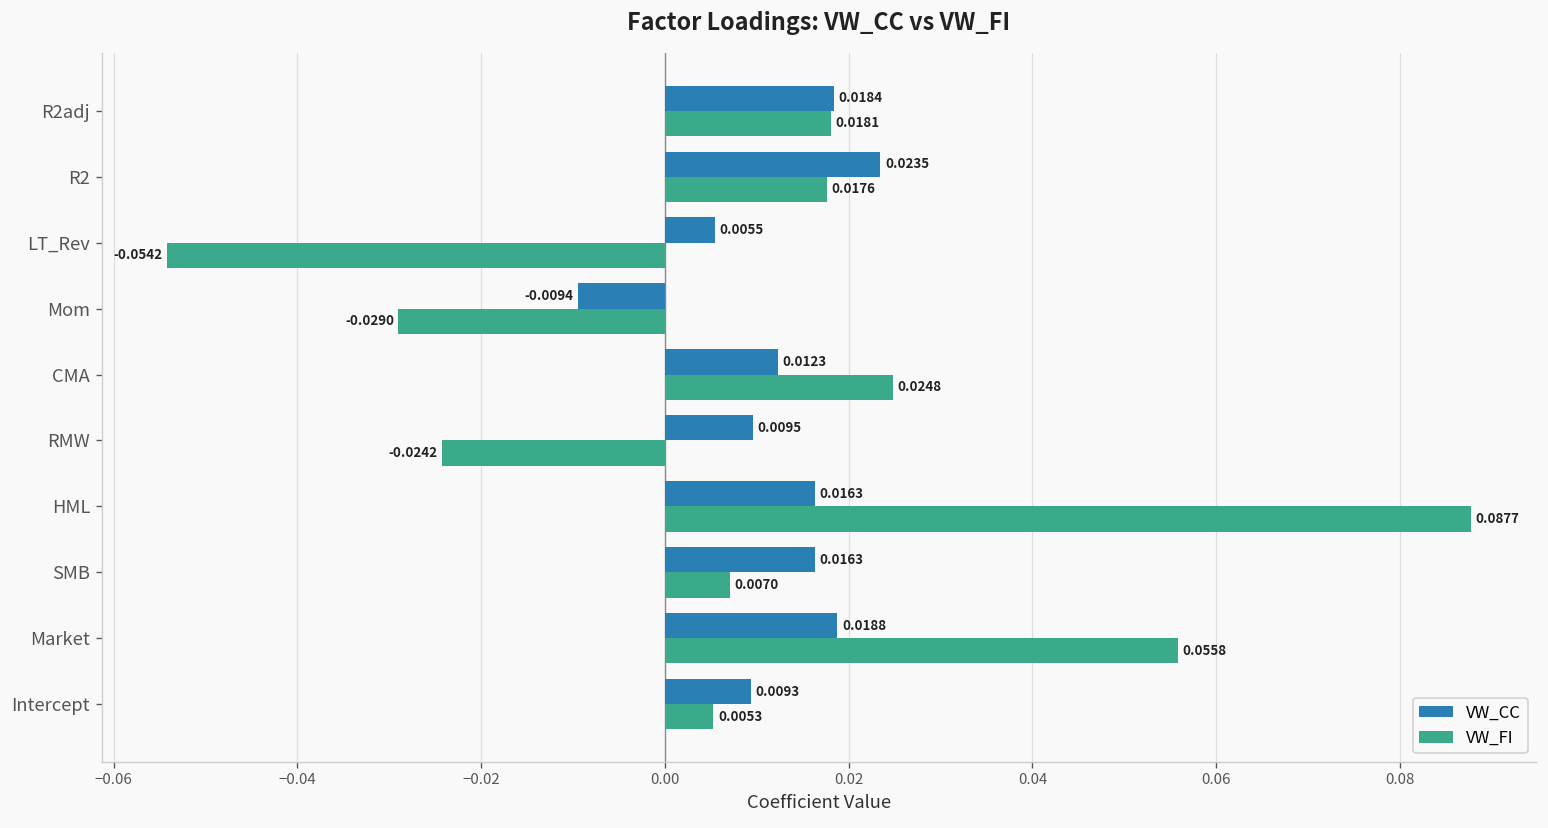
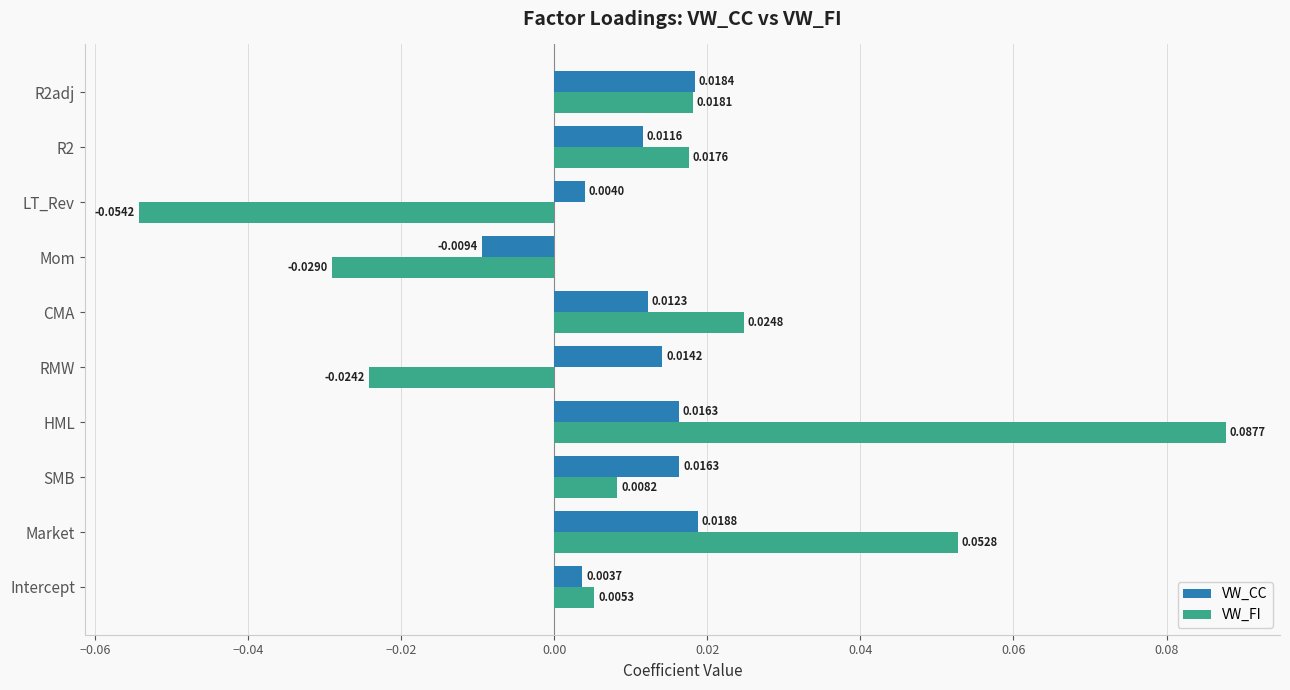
VW_CC, R2: 0.0235 -> 0.0116
VW_CC, LT_Rev: 0.0055 -> 0.0040
VW_CC, RMW: 0.0095 -> 0.0142
VW_FI, SMB: 0.0070 -> 0.0082
VW_FI, Market: 0.0558 -> 0.0528
VW_CC, Intercept: 0.0093 -> 0.0037
